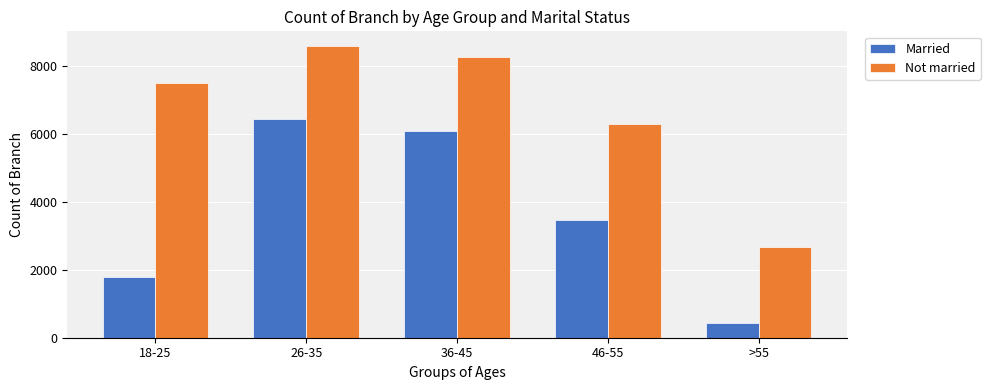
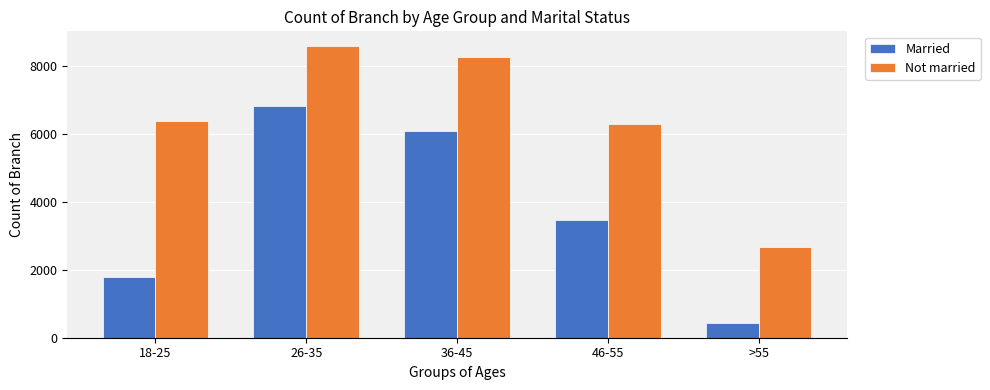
Not married, 18-25: 7500 -> 6400
Married, 26-35: 6400 -> 6800
